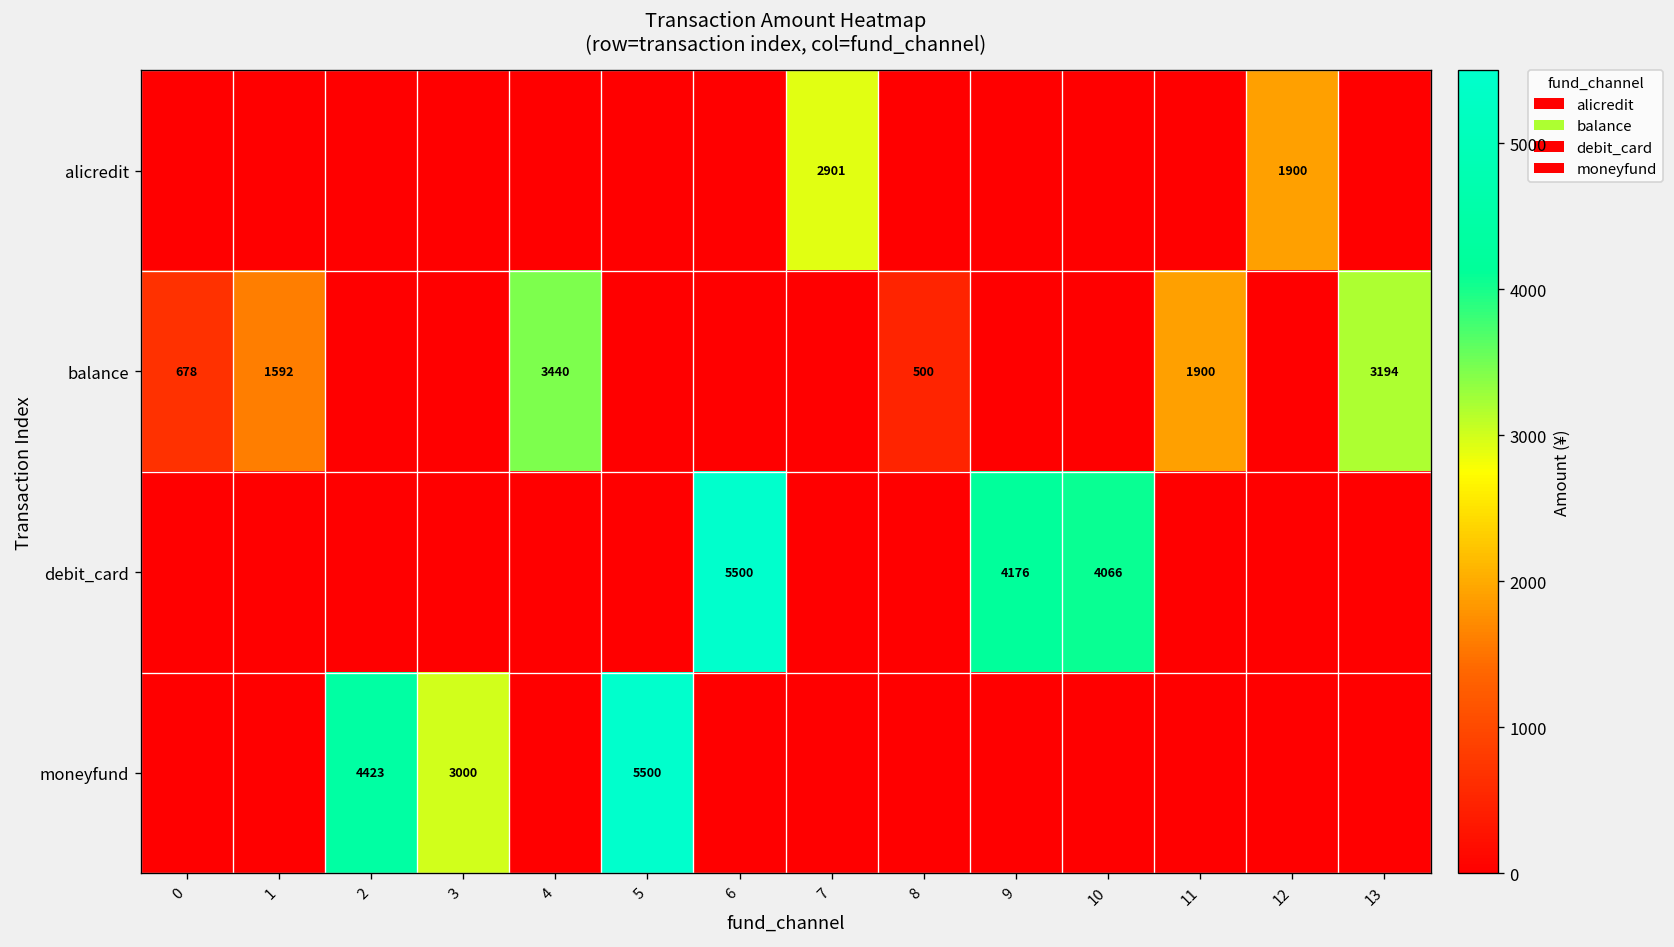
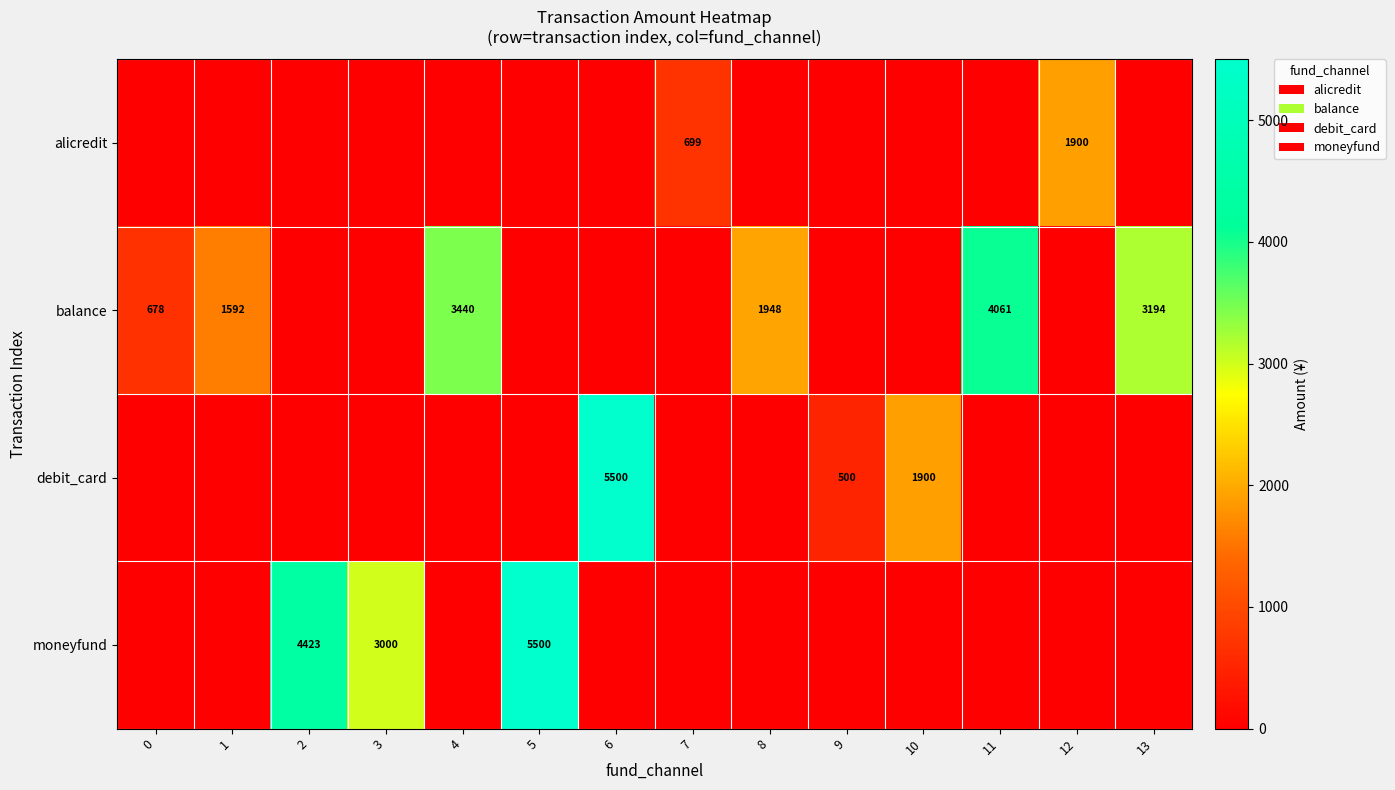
alicredit, 7: 2901 -> 699
balance, 8: 500 -> 1948
balance, 11: 1900 -> 4061
debit_card, 9: 4176 -> 500
debit_card, 10: 4066 -> 1900
